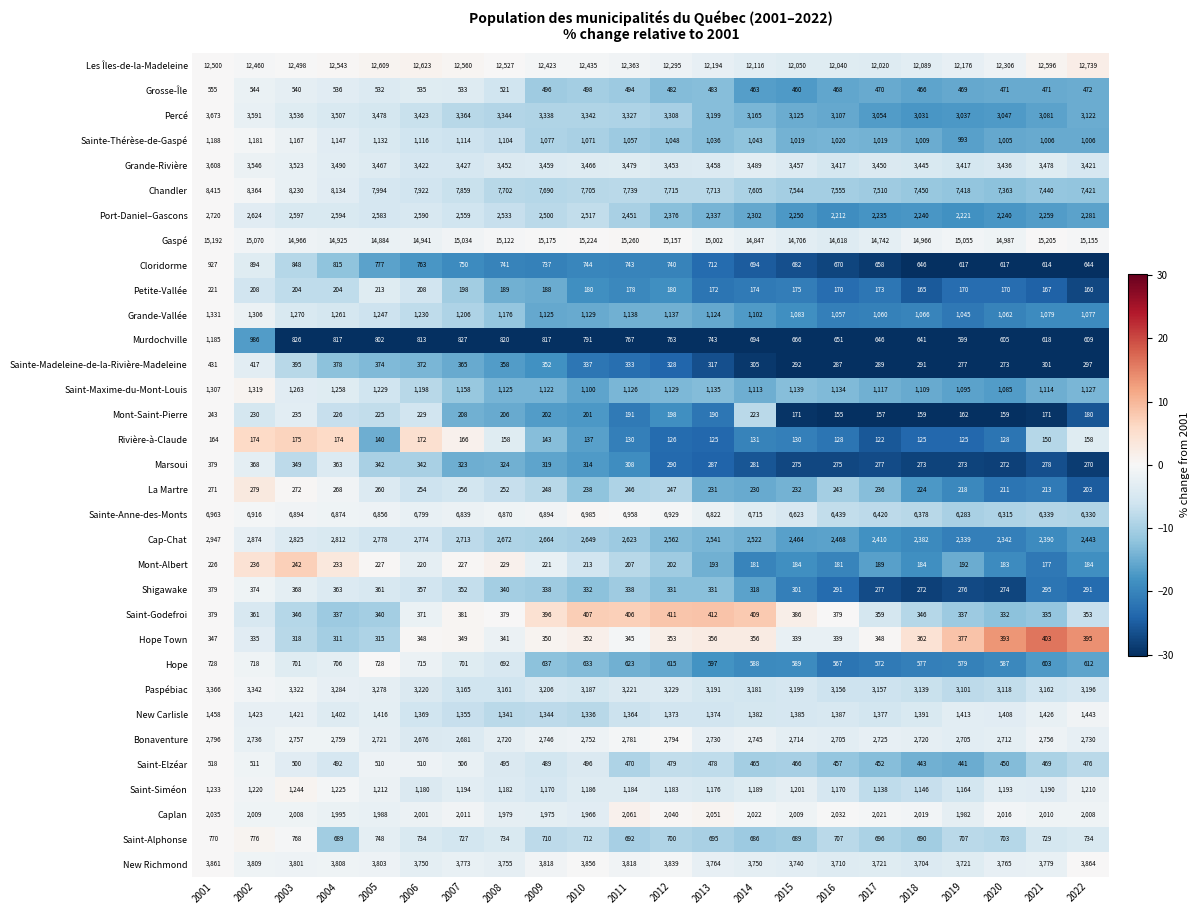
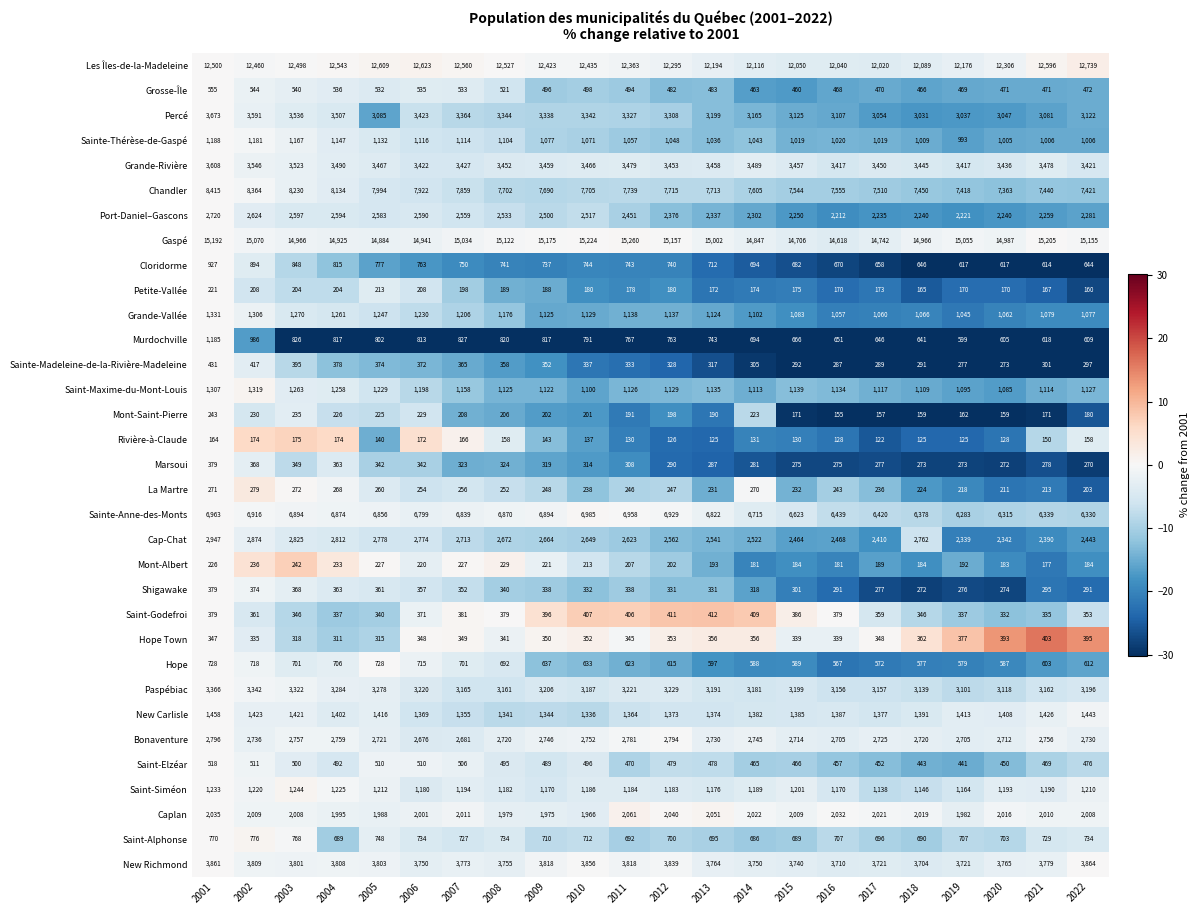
Percé, 2005: 3,478 -> 3,085
La Martre, 2014: 230 -> 270
Cap-Chat, 2018: 2,382 -> 2,762
